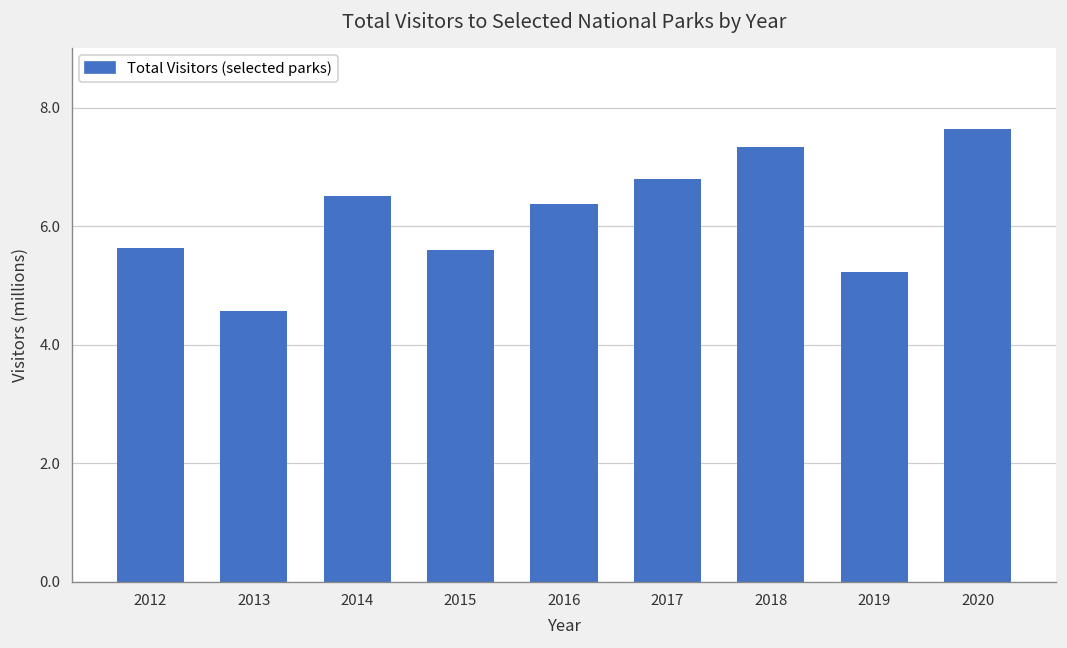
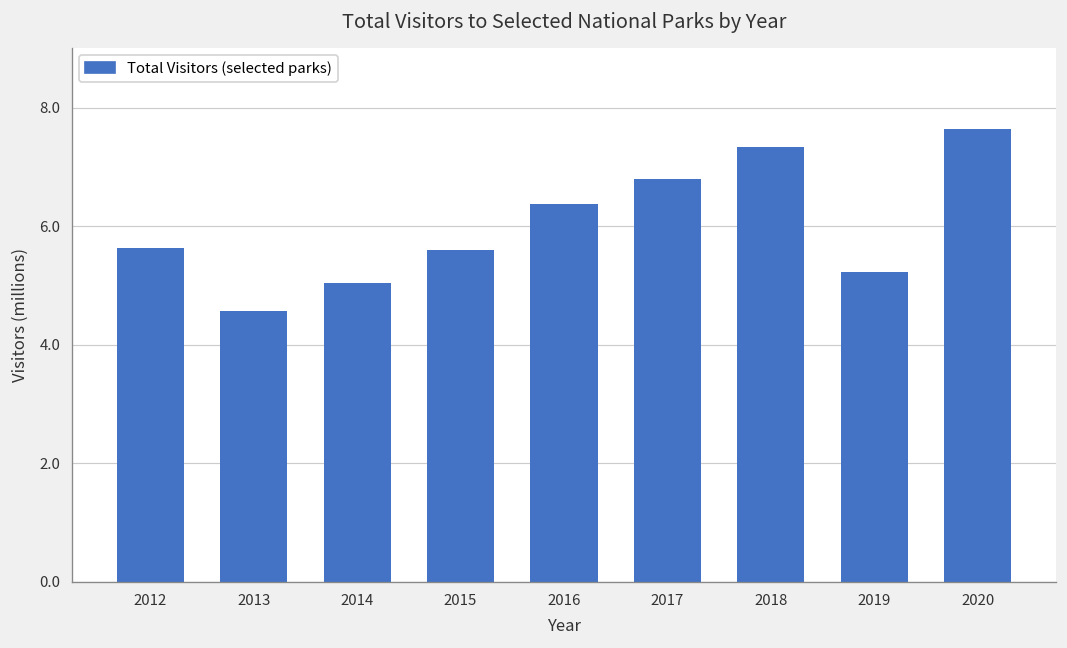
2014: 6.5 -> 5.0
